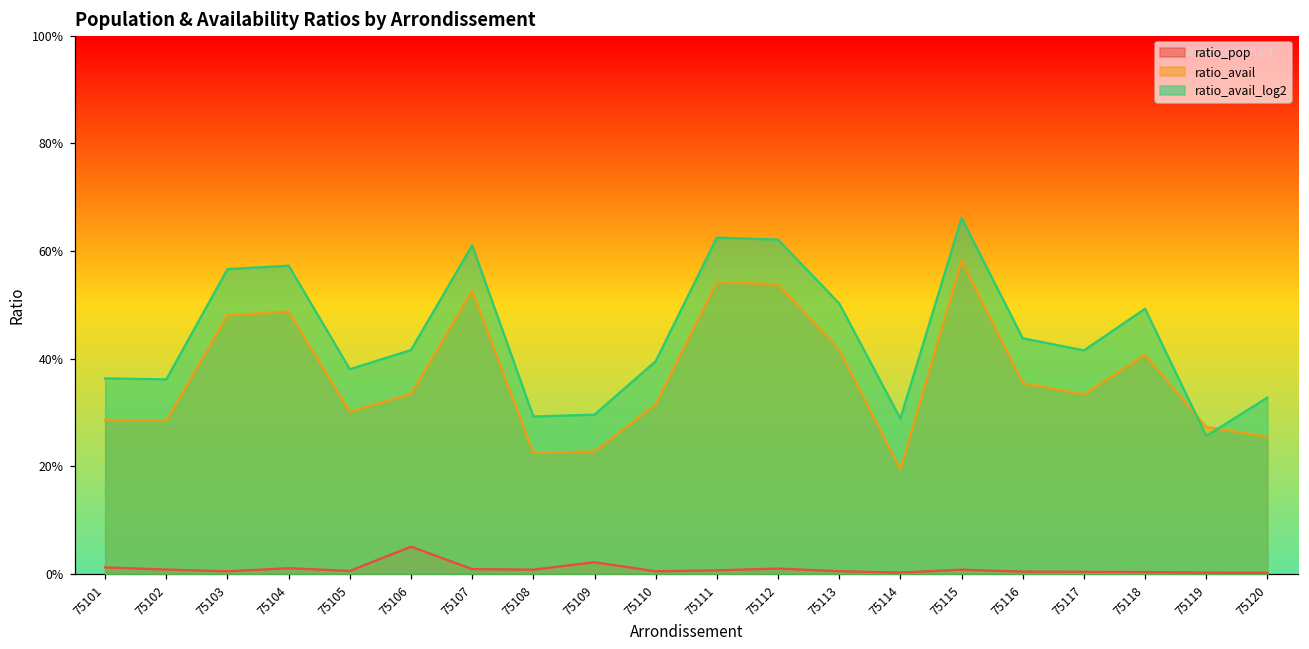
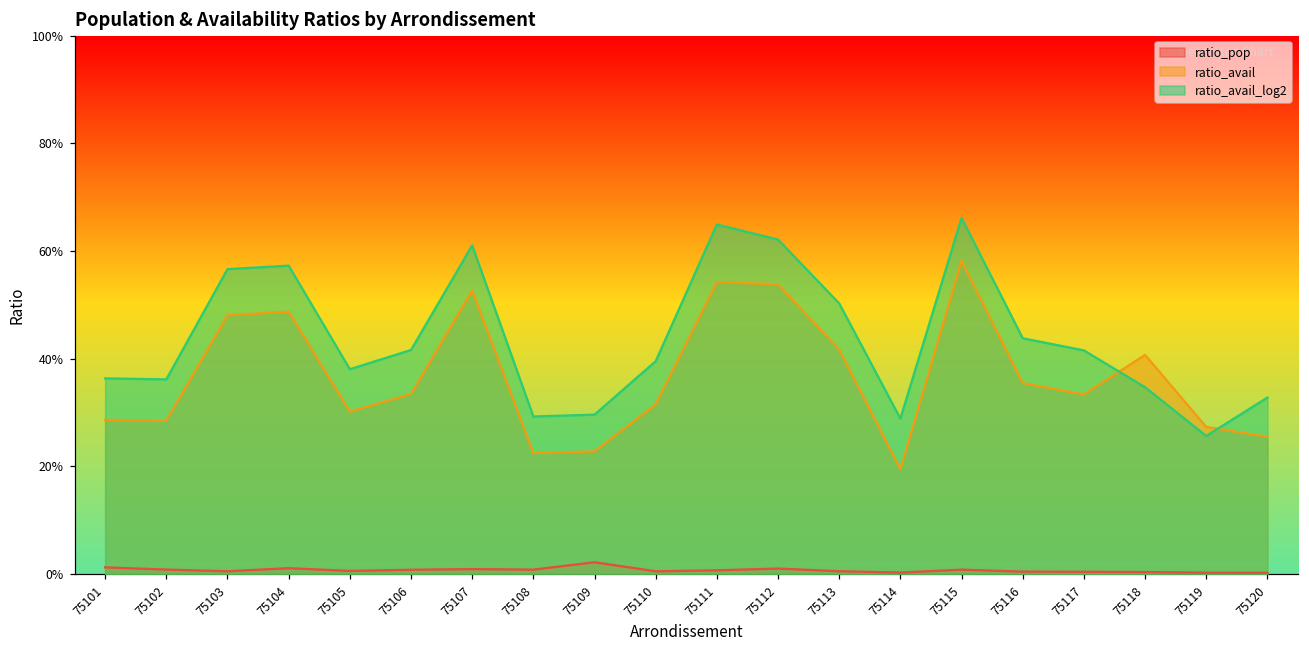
ratio_pop, 75106: 5% -> 1%
ratio_avail_log2, 75111: 62% -> 65%
ratio_avail_log2, 75118: 49% -> 35%
